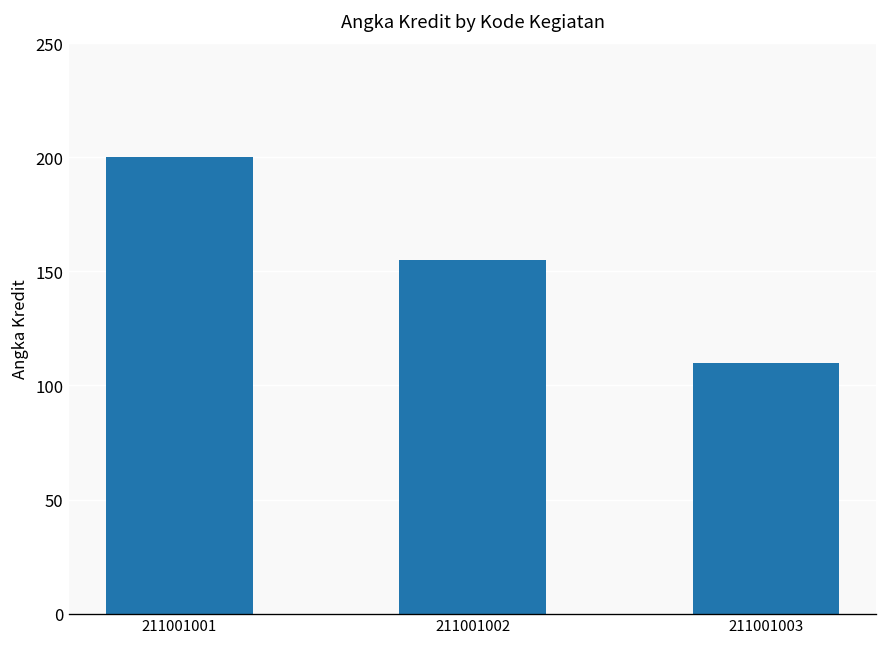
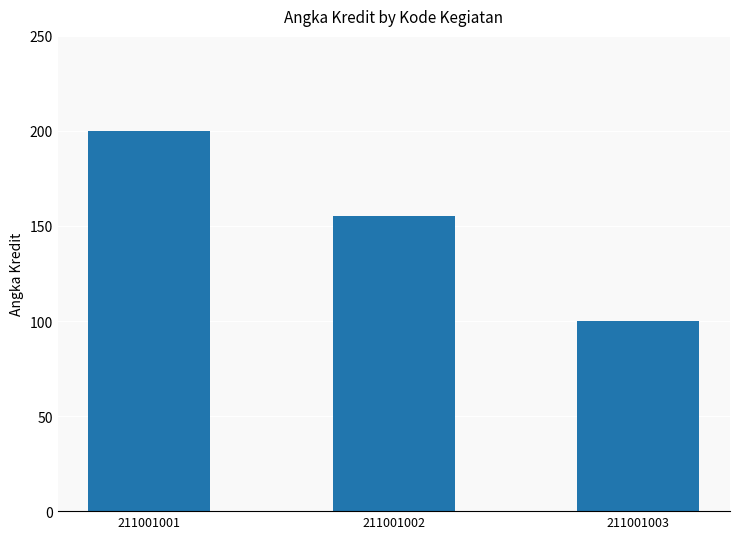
211001003: 110 -> 100
